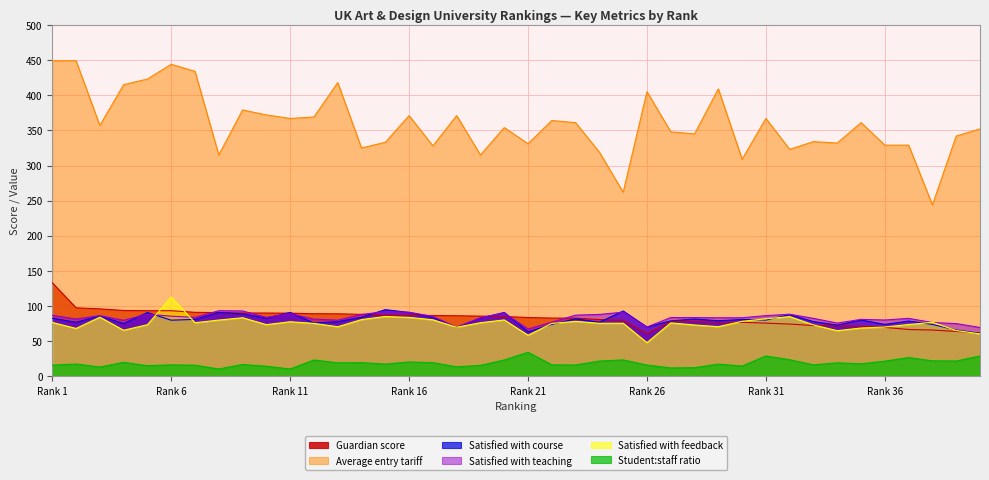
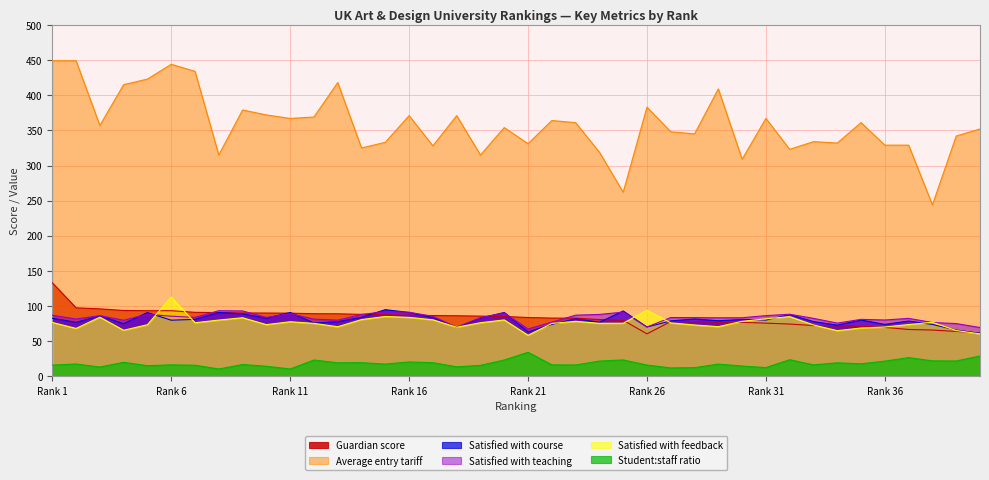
Average entry tariff, Rank 26: 410 -> 380
Satisfied with feedback, Rank 26: 50 -> 90
Student:staff ratio, Rank 31: 30 -> 10
